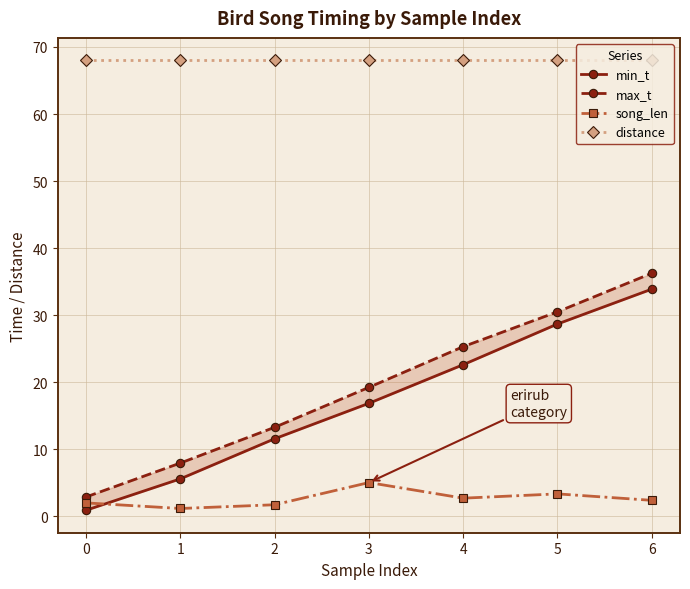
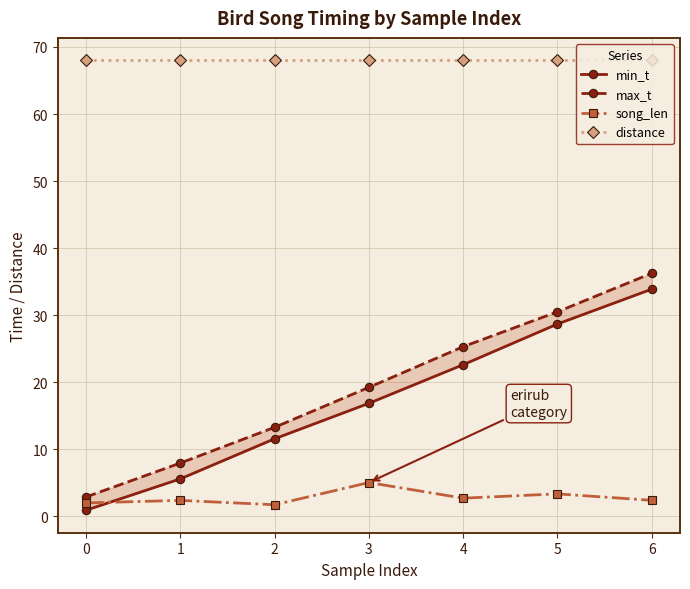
song_len, 1: 1 -> 2
